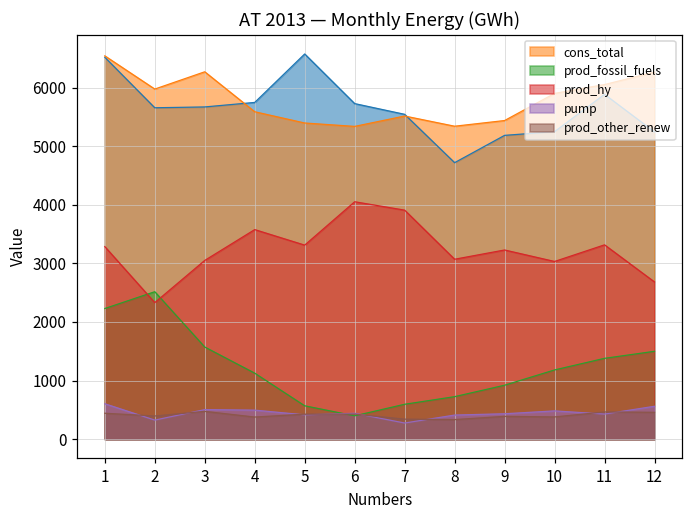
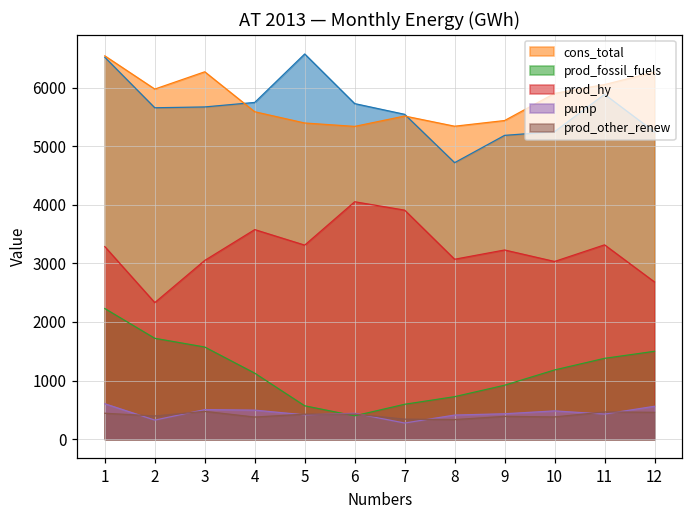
prod_fossil_fuels, 2: 2500 -> 1700
